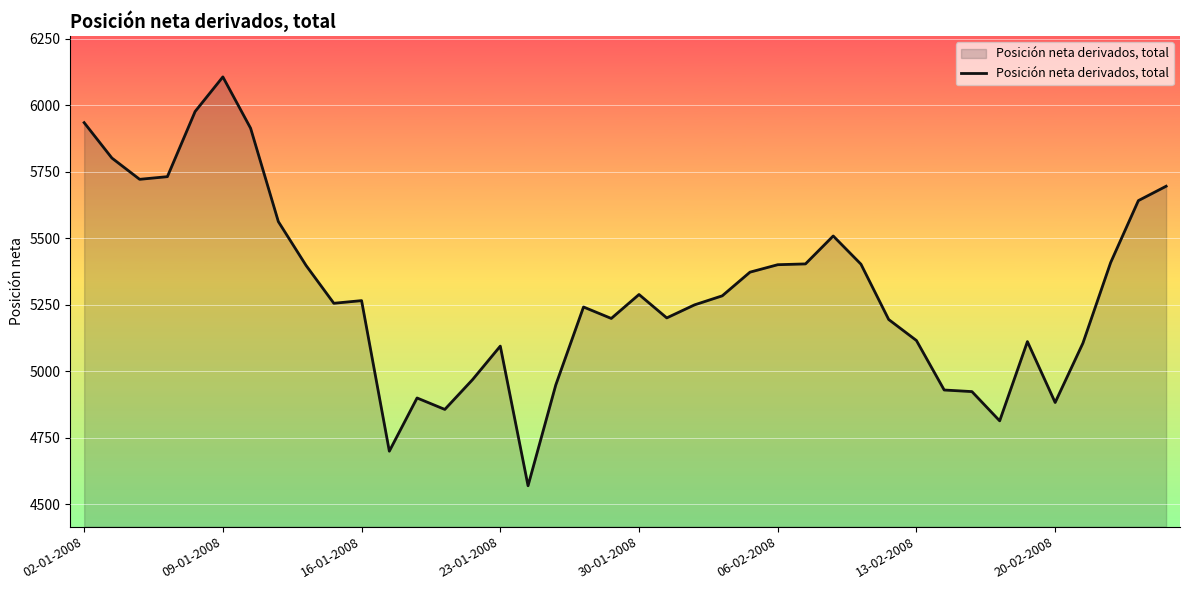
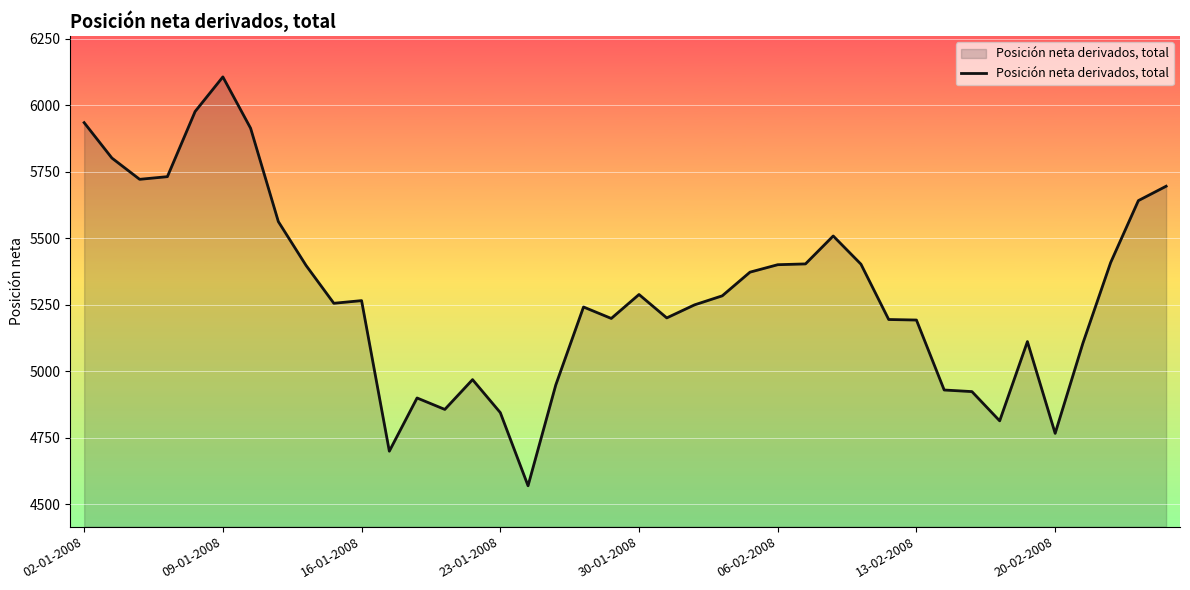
23-01-2008: 5100 -> 4850
13-02-2008: 5120 -> 5190
20-02-2008: 4880 -> 4770
